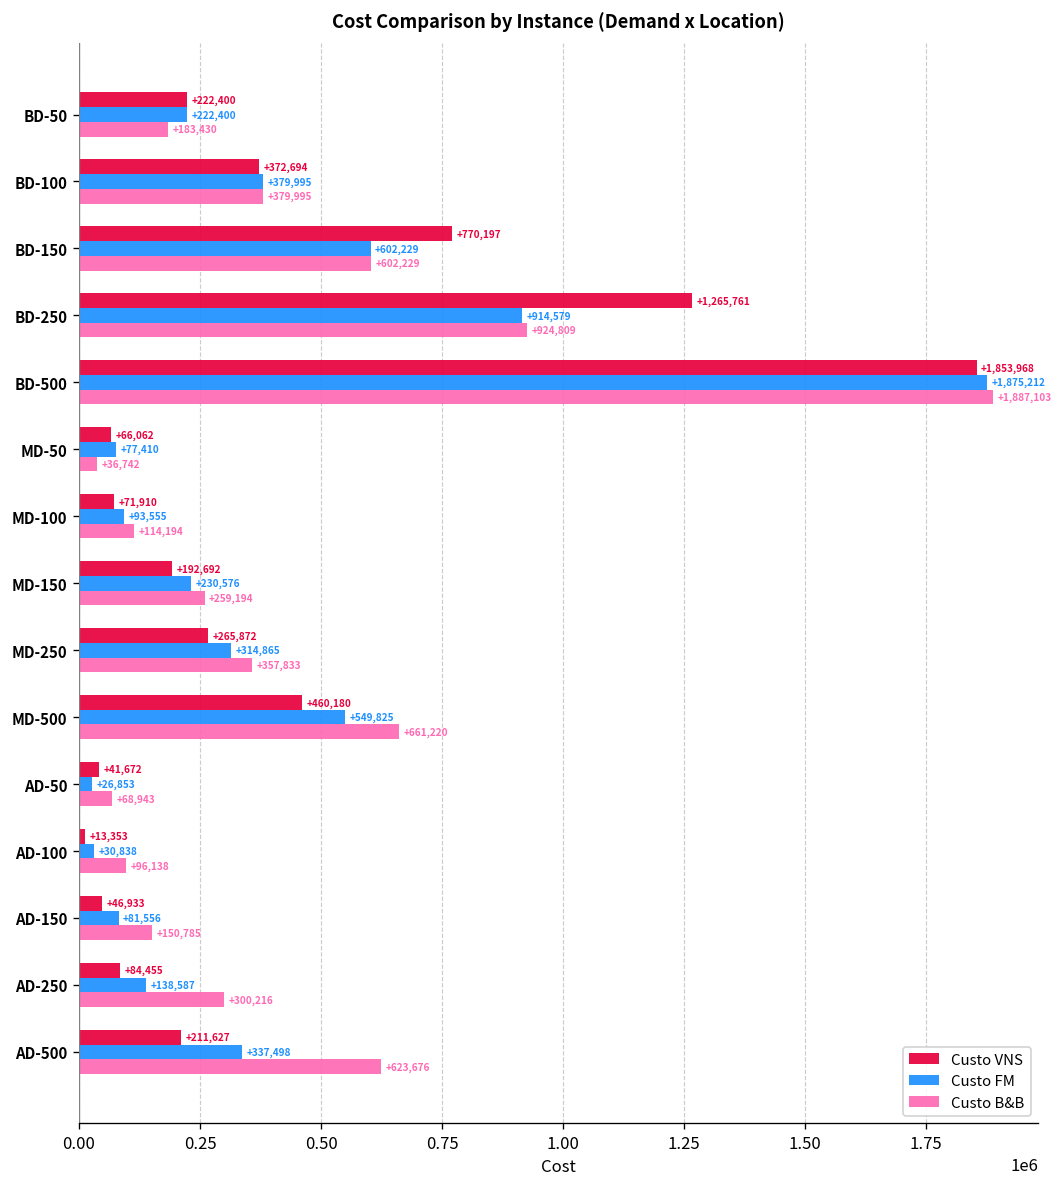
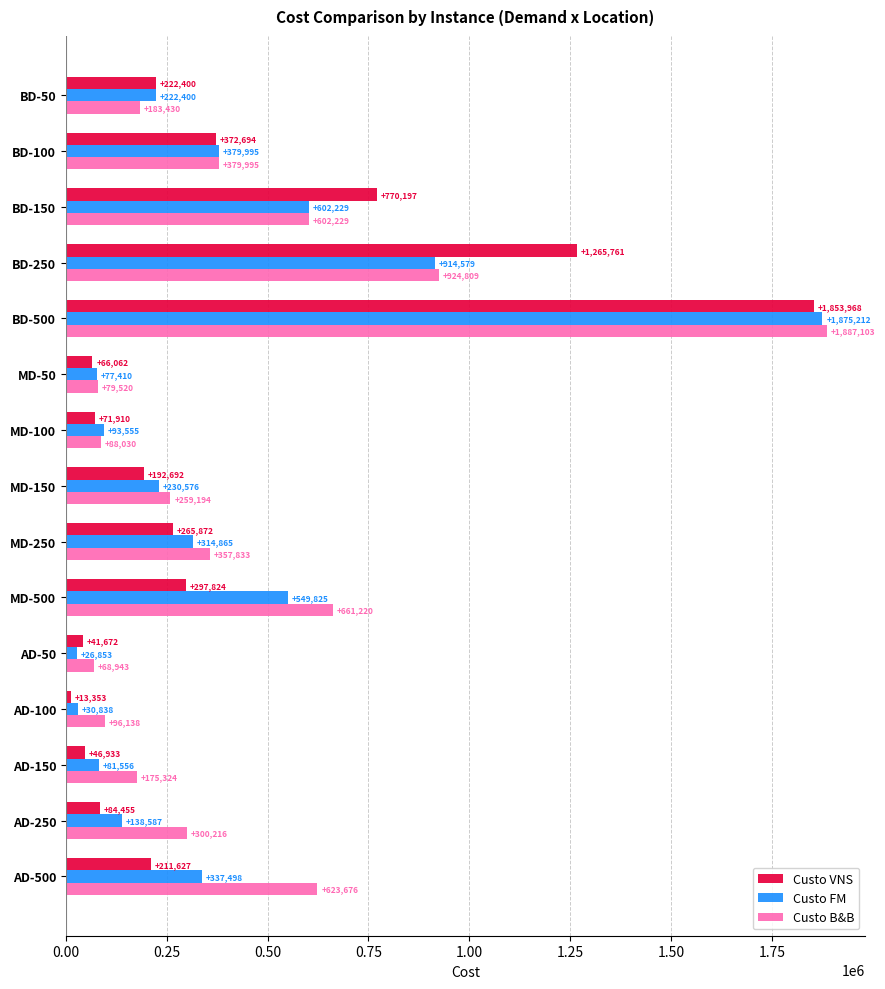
Custo B&B, MD-50: +36,742 -> +79,520
Custo B&B, MD-100: +114,194 -> +88,030
Custo VNS, MD-500: +460,180 -> +297,824
Custo B&B, AD-150: +150,785 -> +175,324
